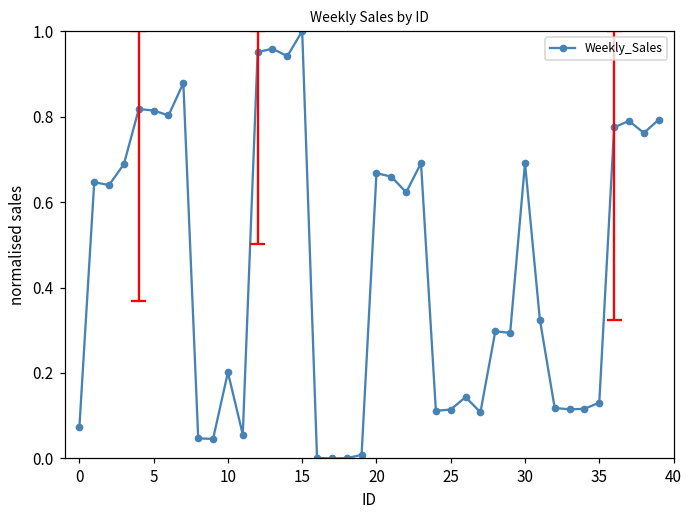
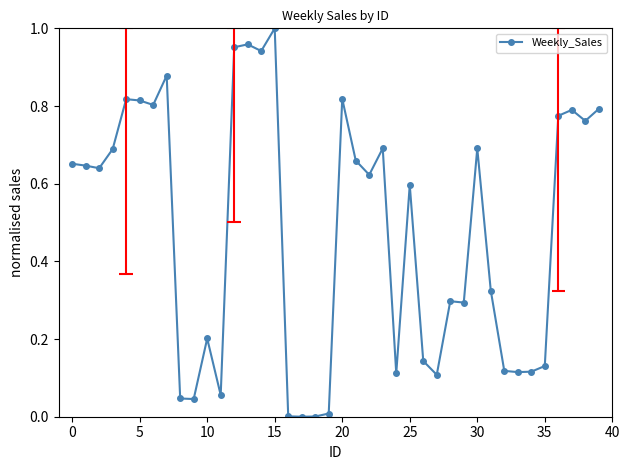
0: 0.07 -> 0.65
20: 0.67 -> 0.82
25: 0.11 -> 0.60
